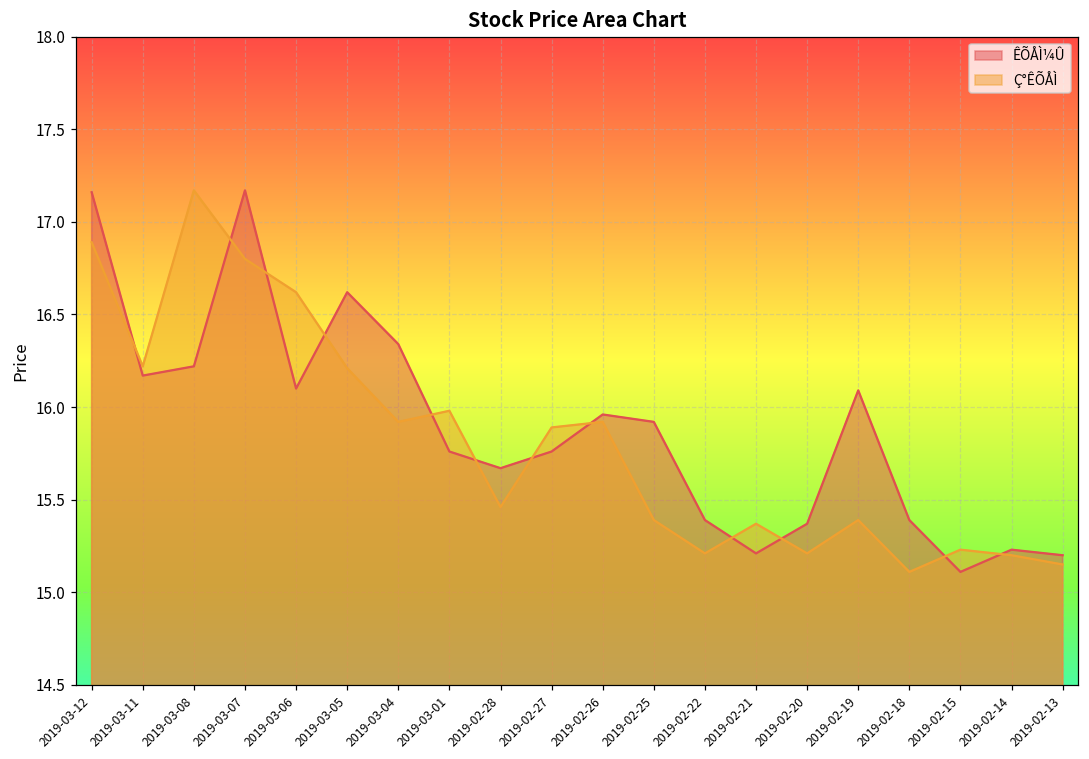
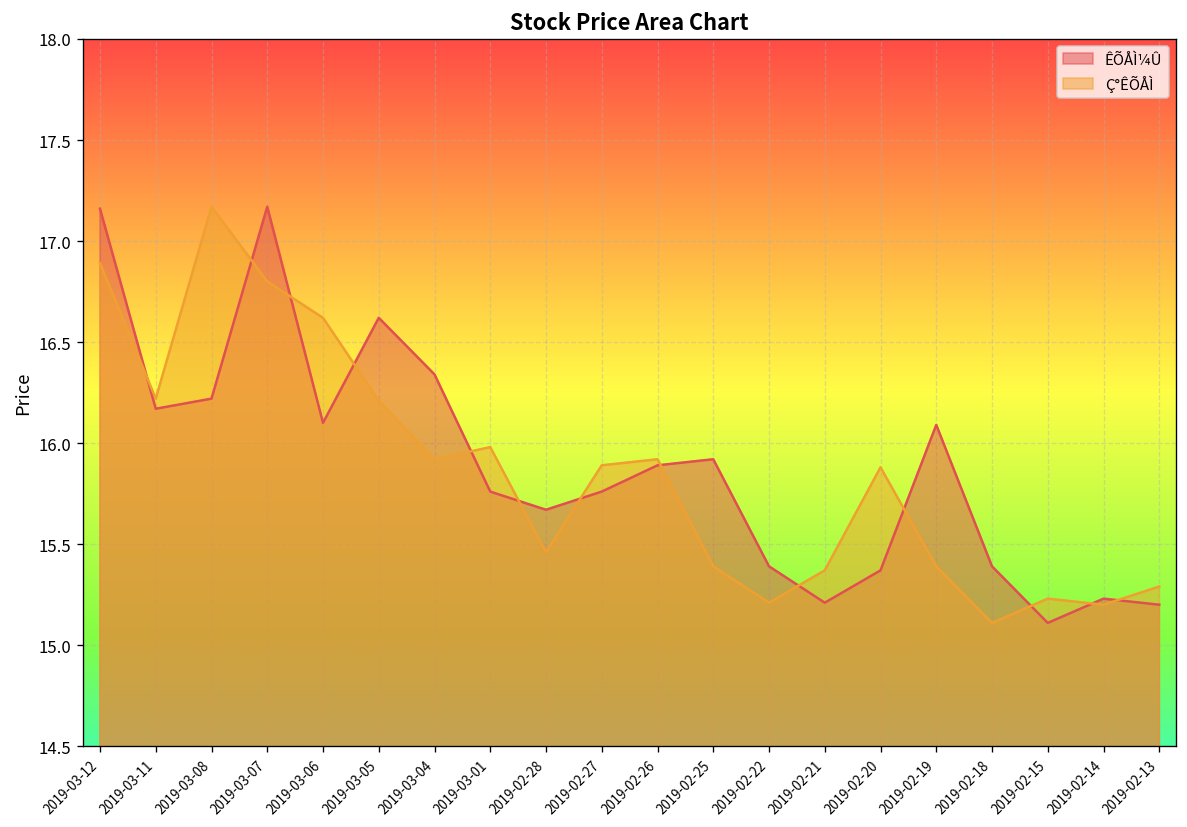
ÊÕÅÌ¼Û, 2019-02-26: 15.96 -> 15.89
Ç°ÊÕÅÌ, 2019-02-20: 15.21 -> 15.88
Ç°ÊÕÅÌ, 2019-02-13: 15.15 -> 15.29
